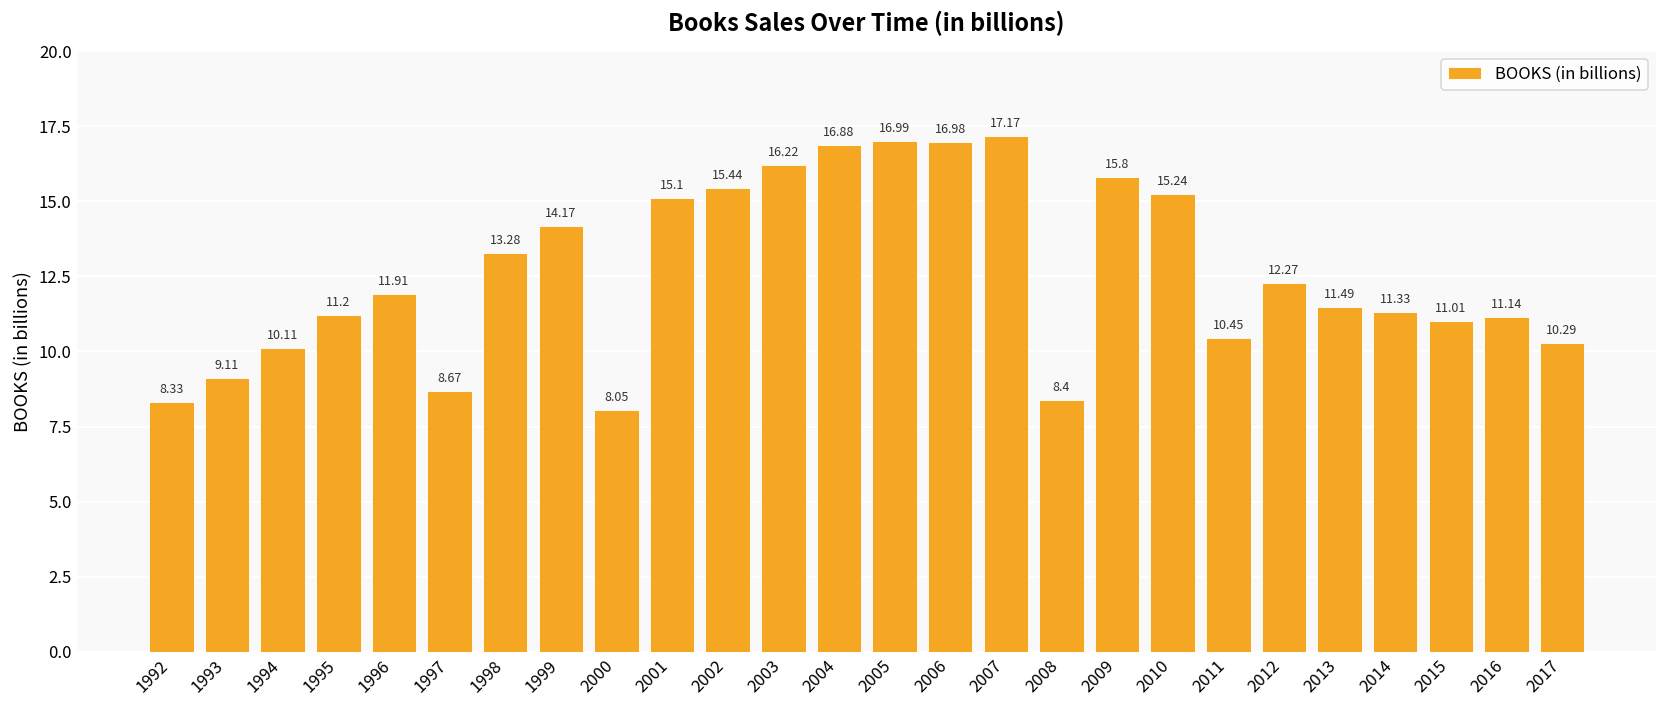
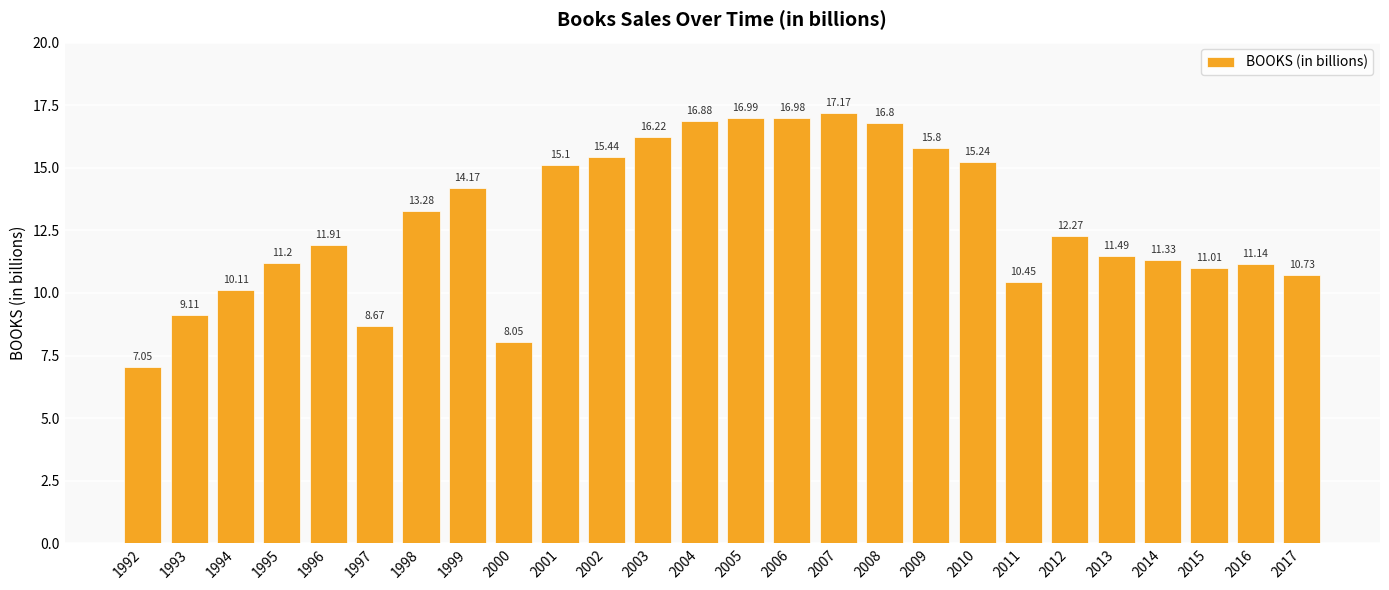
1992: 8.33 -> 7.05
2008: 8.4 -> 16.8
2017: 10.29 -> 10.73
